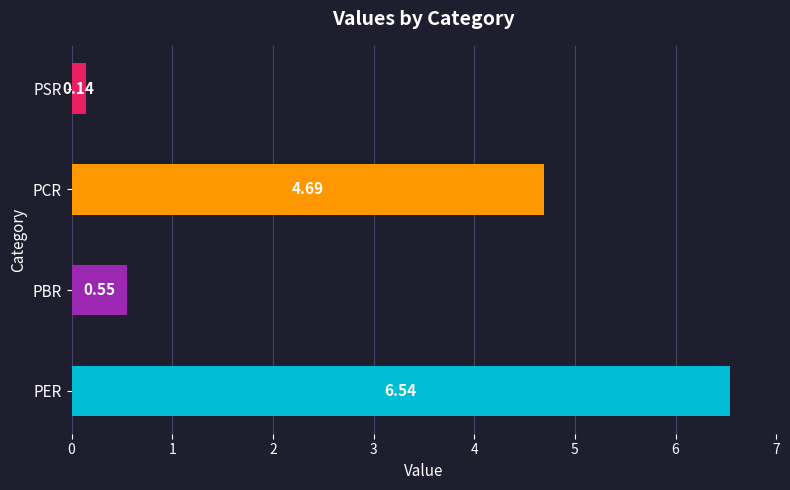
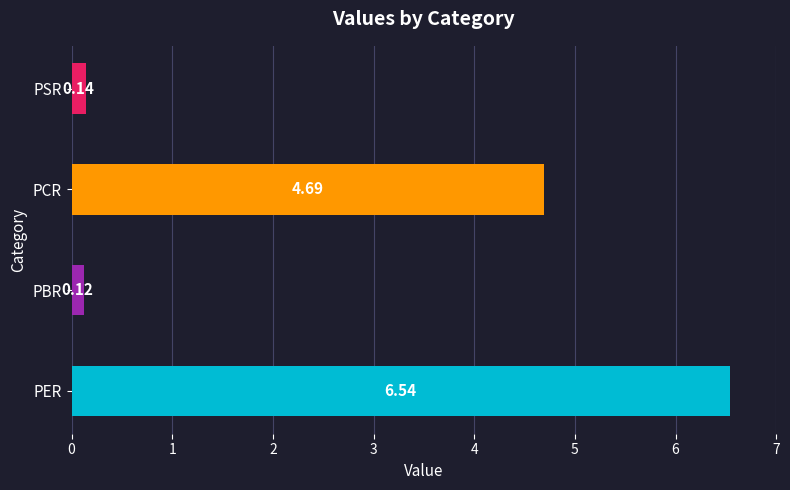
PBR: 0.55 -> 0.12
